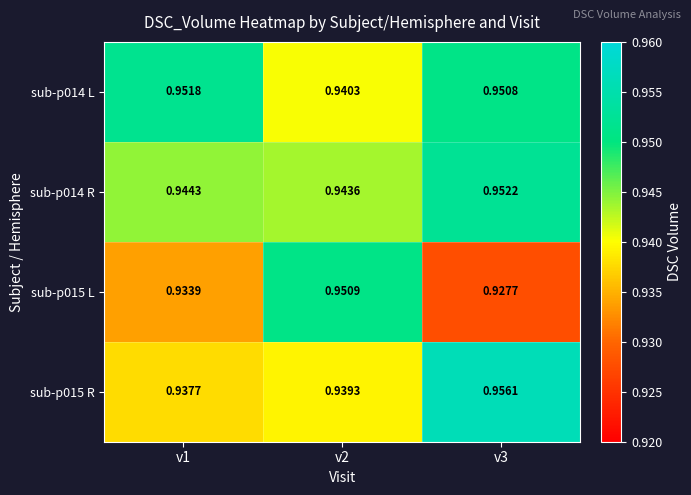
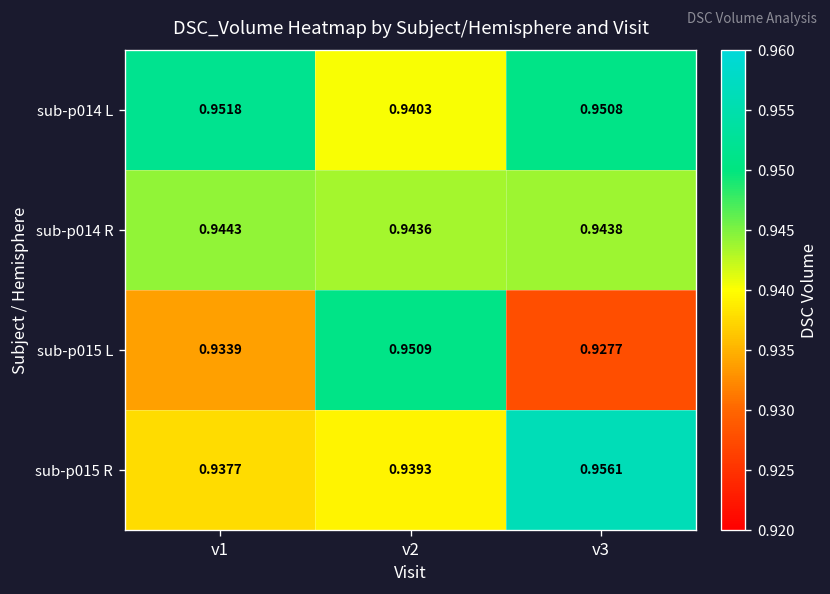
sub-p014 R, v3: 0.9522 -> 0.9438
